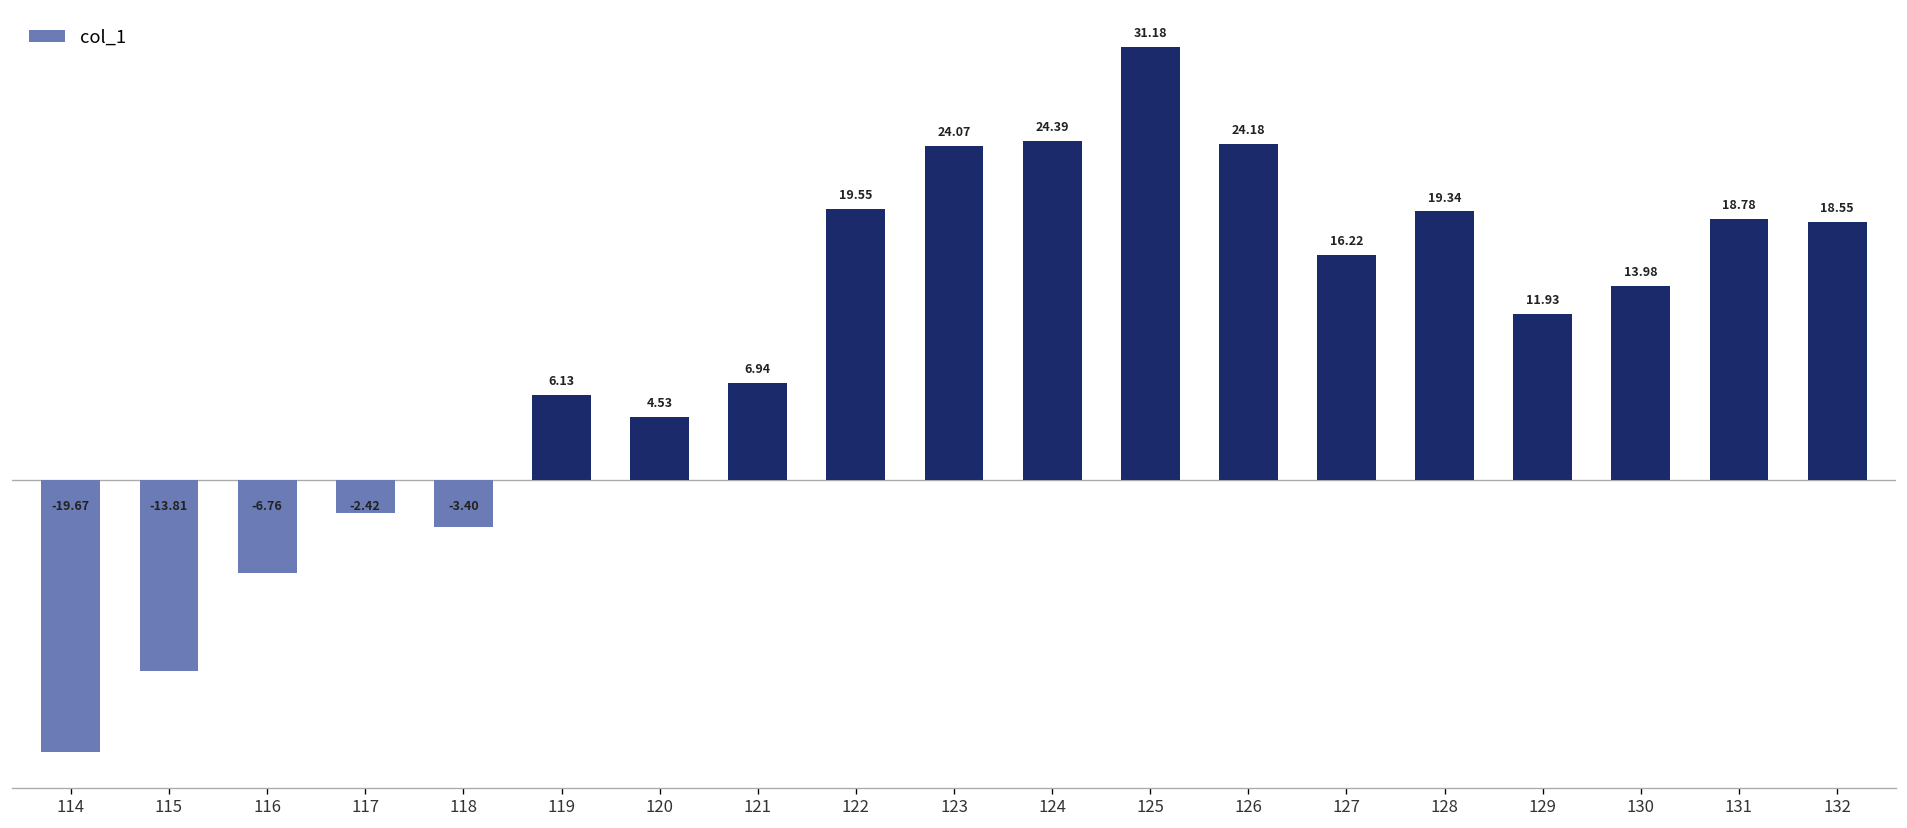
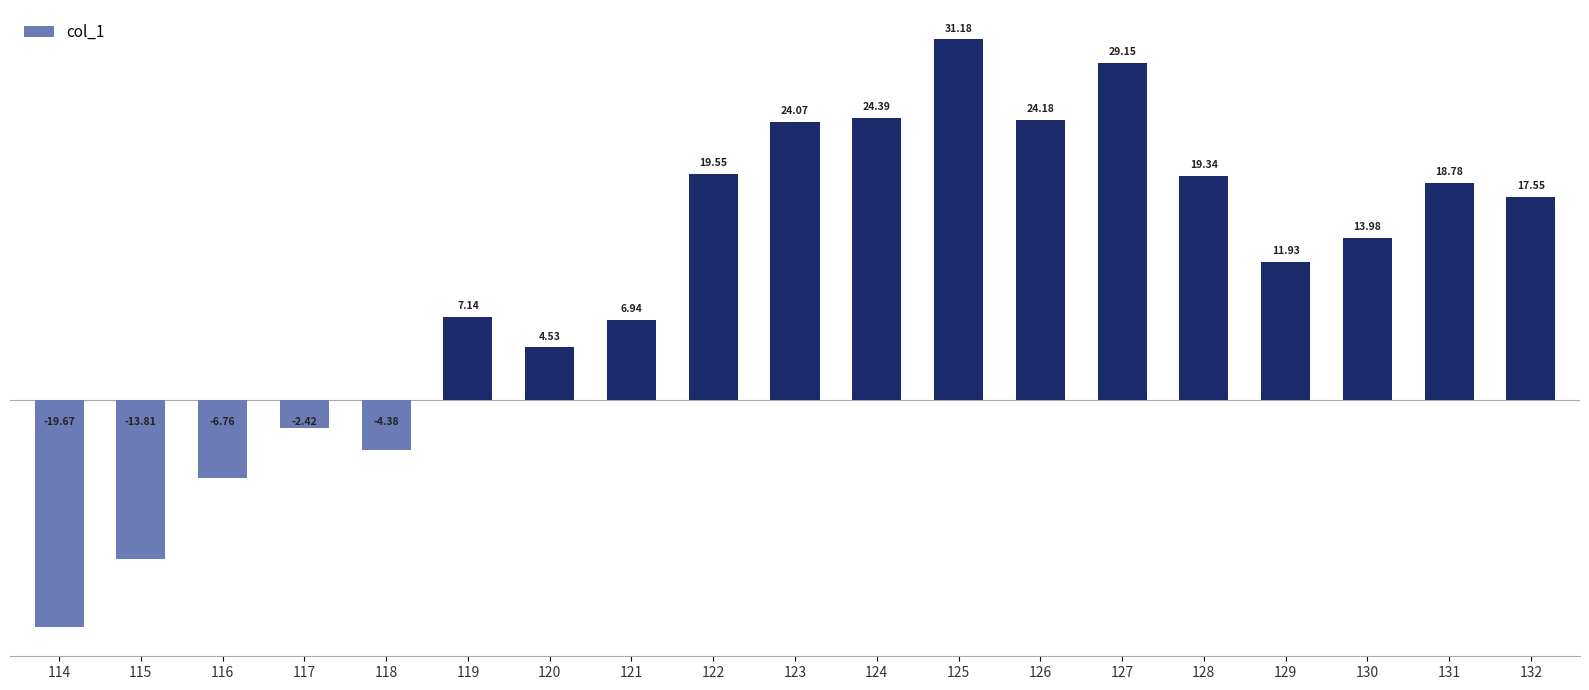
118: -3.40 -> -4.38
119: 6.13 -> 7.14
127: 16.22 -> 29.15
132: 18.55 -> 17.55
